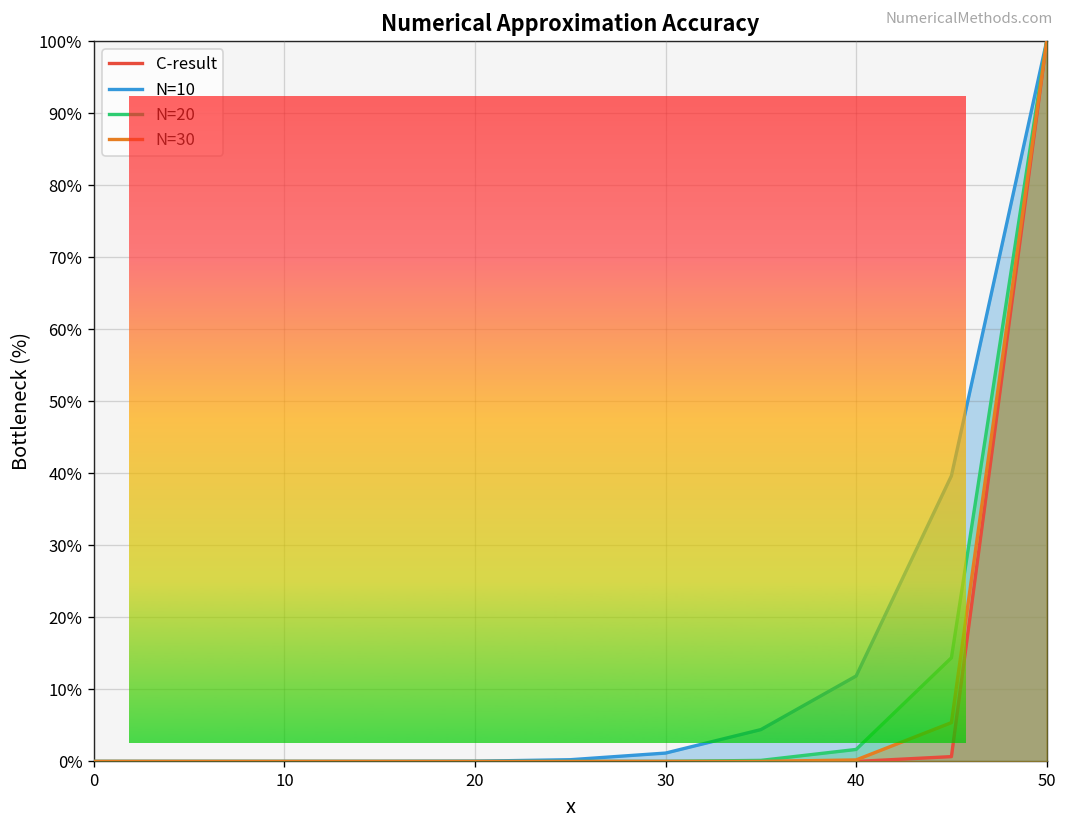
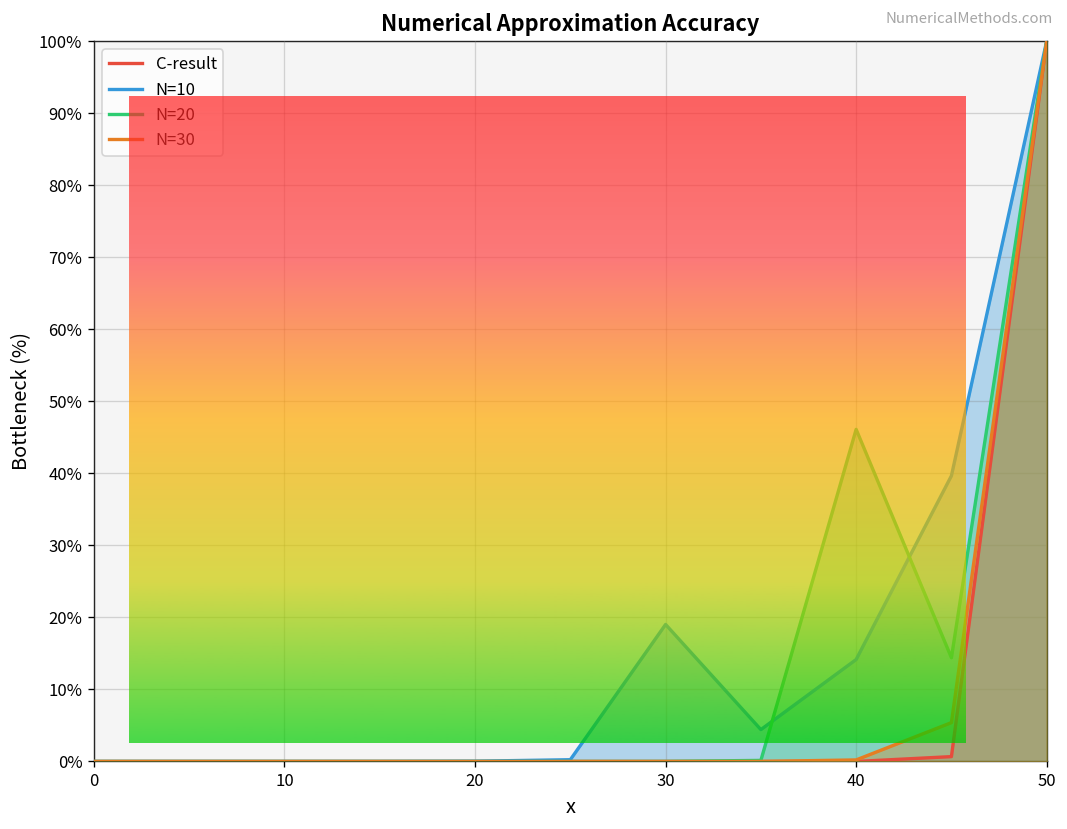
N=10, 30: 1% -> 19%
N=10, 40: 12% -> 14%
N=20, 40: 2% -> 46%
